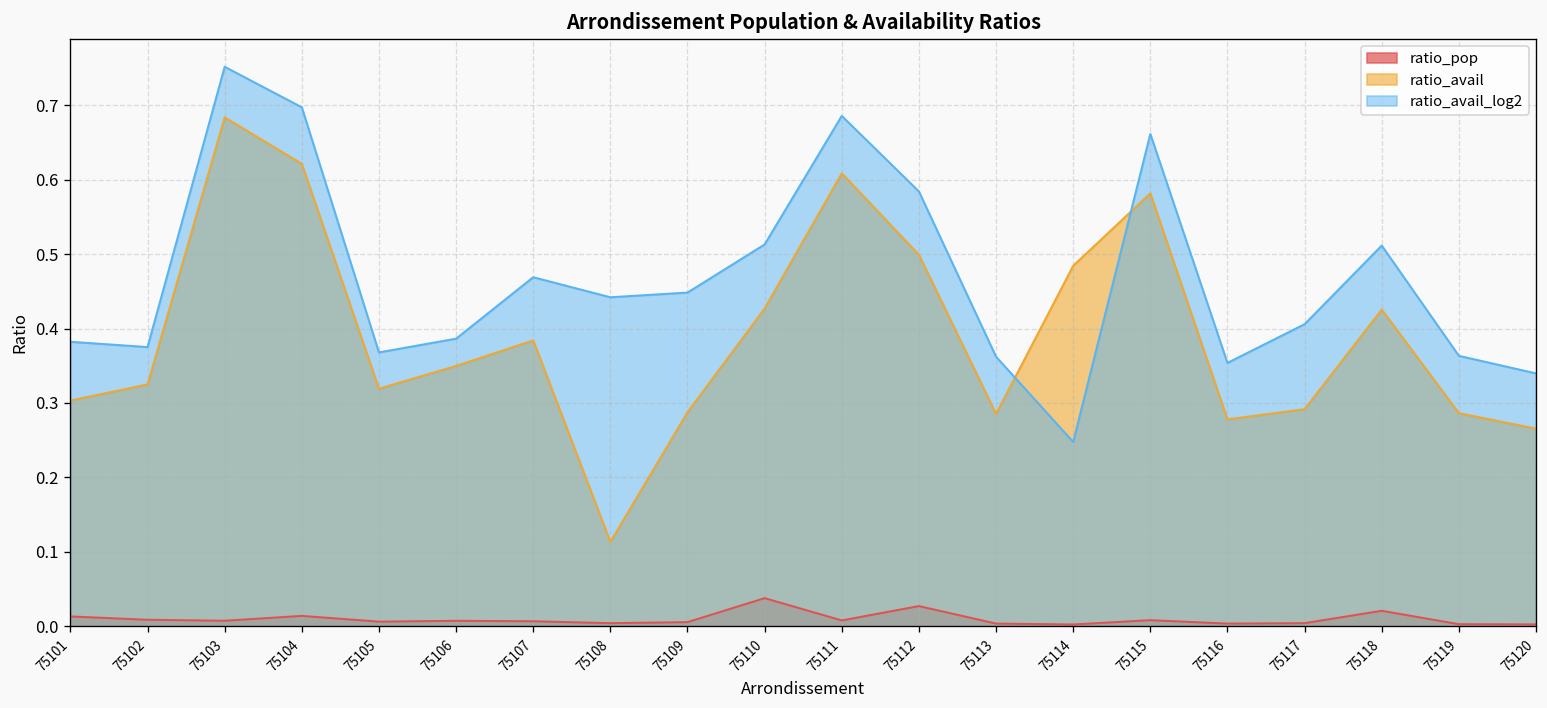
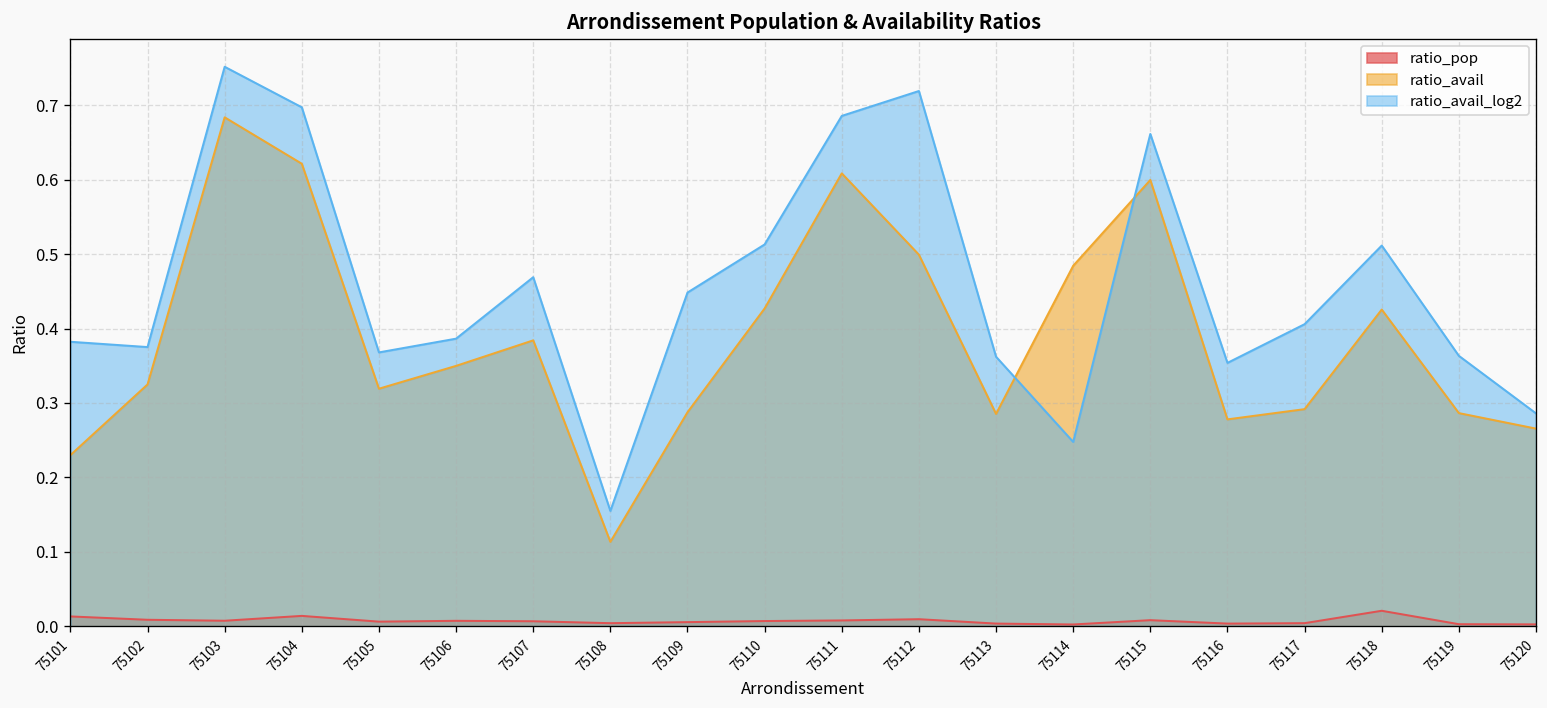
ratio_avail, 75101: 0.30 -> 0.23
ratio_avail_log2, 75108: 0.44 -> 0.16
ratio_pop, 75110: 0.04 -> 0.01
ratio_pop, 75112: 0.03 -> 0.01
ratio_avail_log2, 75112: 0.58 -> 0.72
ratio_avail, 75115: 0.58 -> 0.60
ratio_avail_log2, 75120: 0.34 -> 0.29
